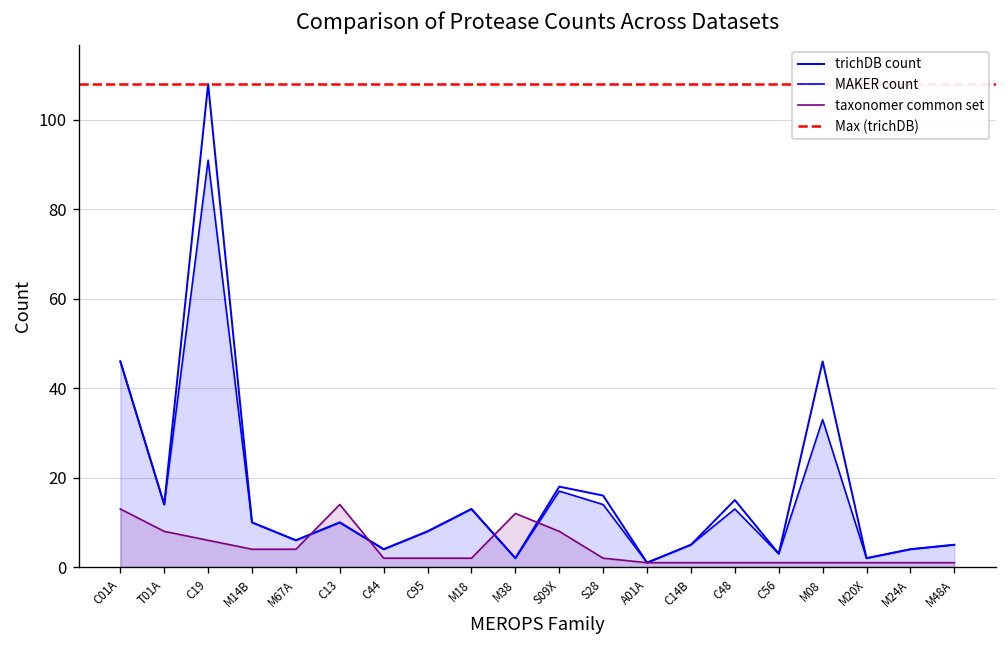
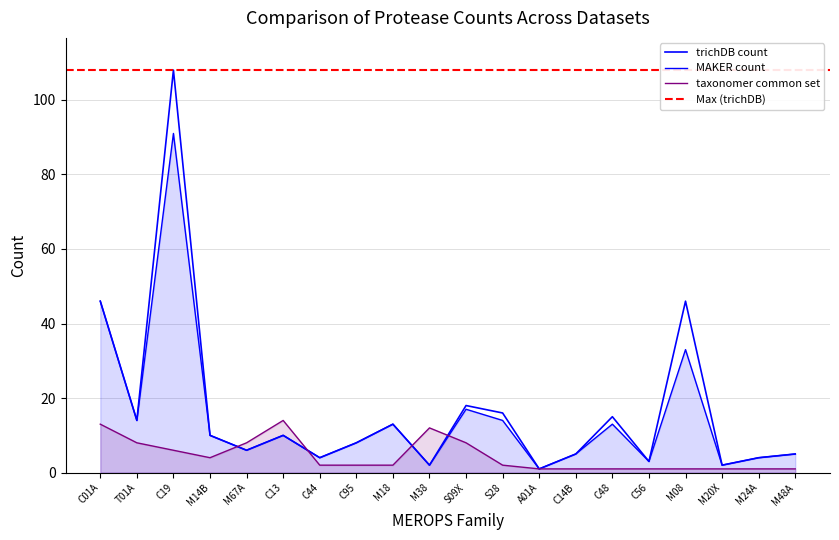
taxonomer common set, M67A: 4 -> 8
